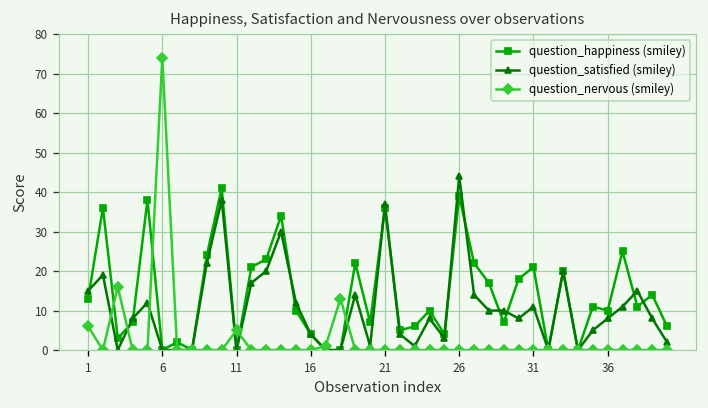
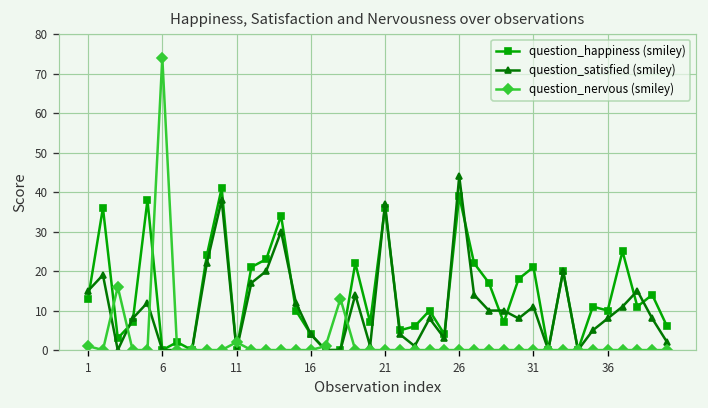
question_nervous (smiley), 1: 6 -> 1
question_nervous (smiley), 11: 5 -> 2
